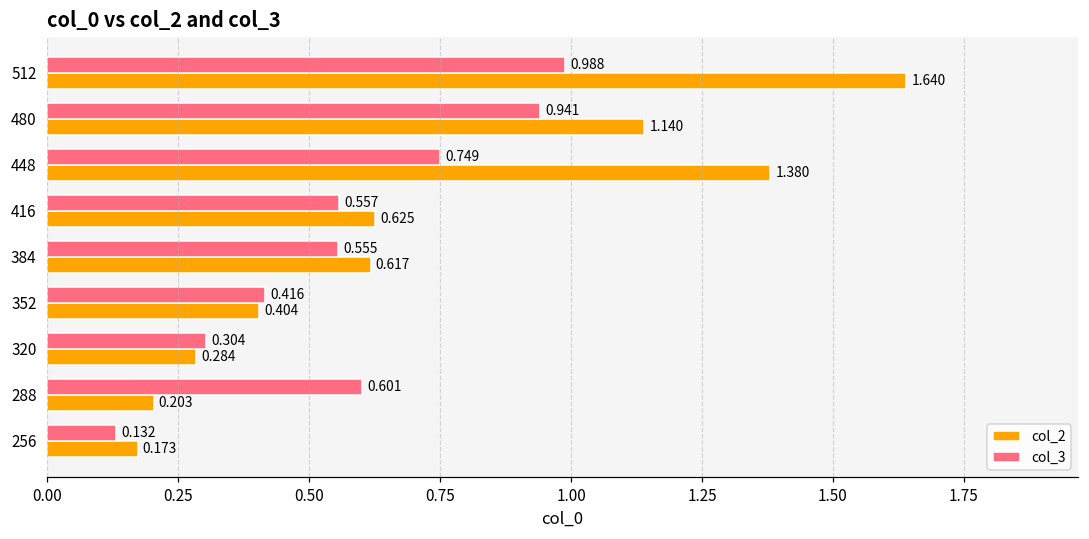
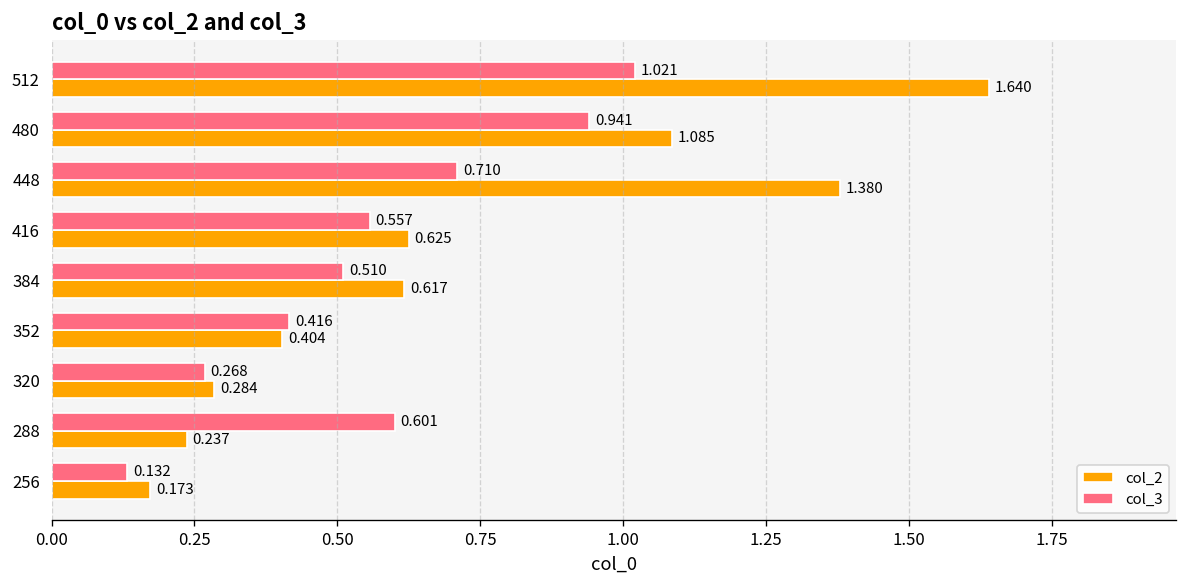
col_3, 512: 0.988 -> 1.021
col_2, 480: 1.140 -> 1.085
col_3, 448: 0.749 -> 0.710
col_3, 384: 0.555 -> 0.510
col_3, 320: 0.304 -> 0.268
col_2, 288: 0.203 -> 0.237
